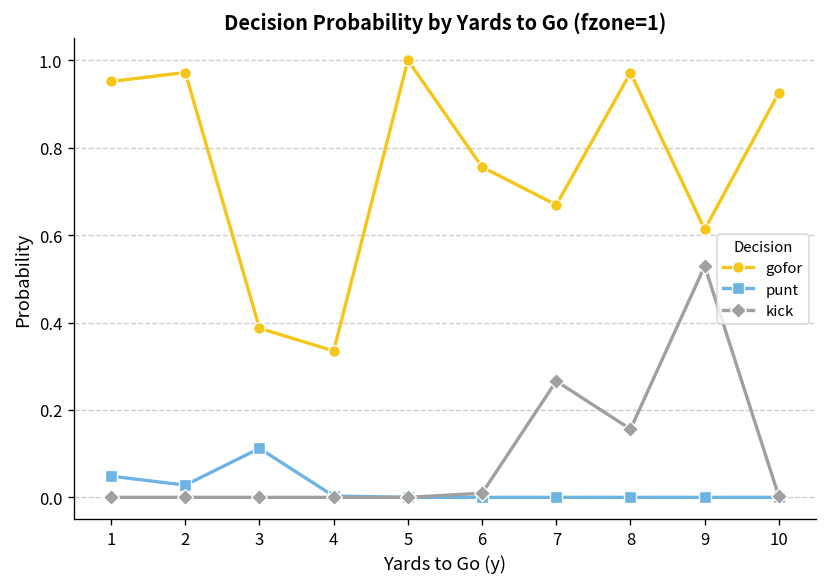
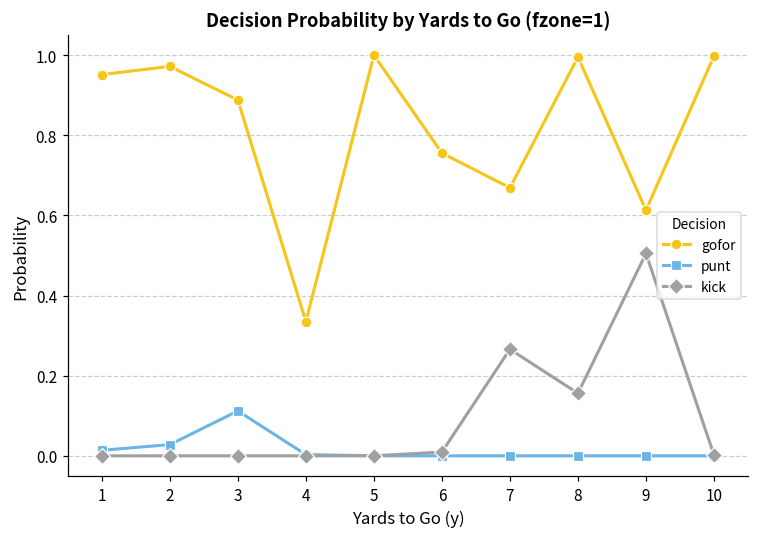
punt, 1: 0.05 -> 0.01
gofor, 3: 0.39 -> 0.89
gofor, 8: 0.97 -> 1.00
kick, 9: 0.53 -> 0.51
gofor, 10: 0.93 -> 1.00
